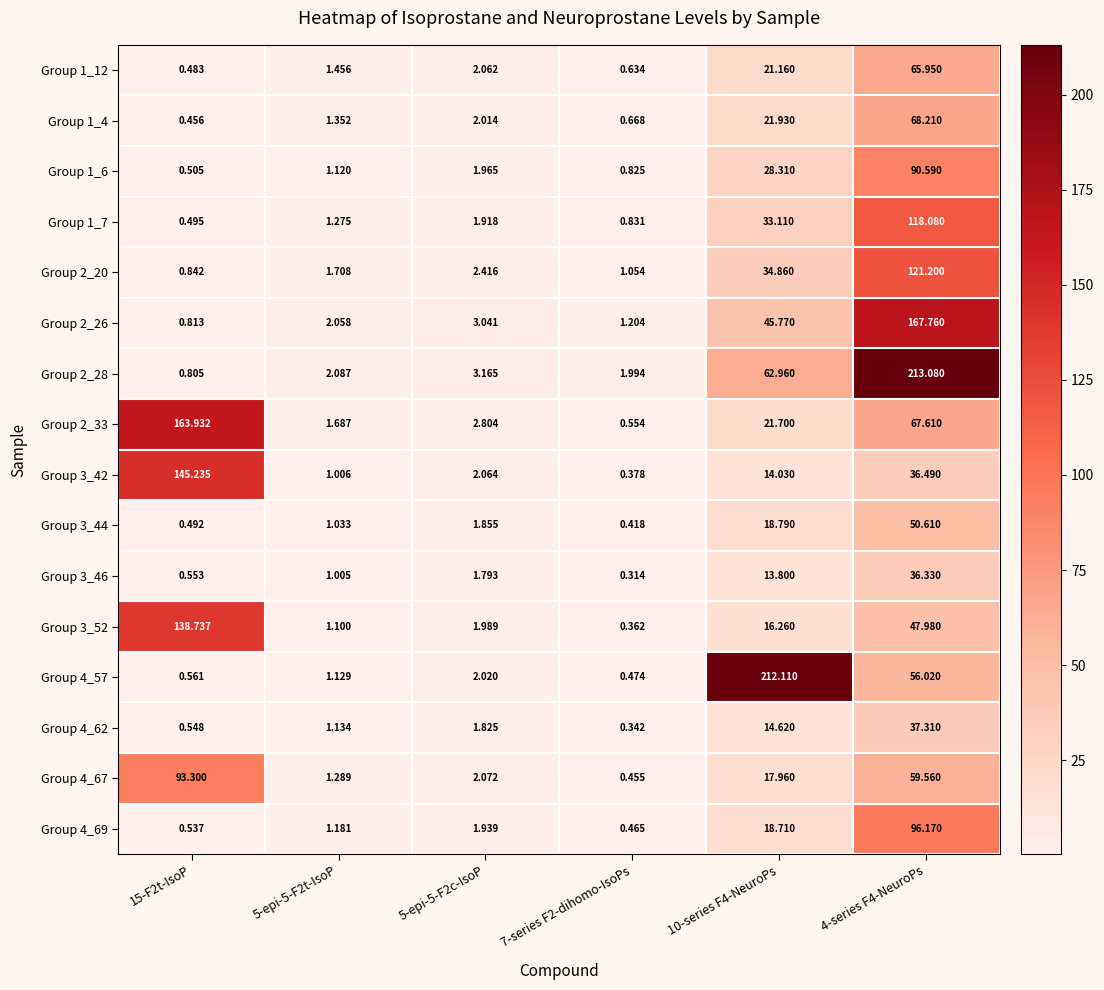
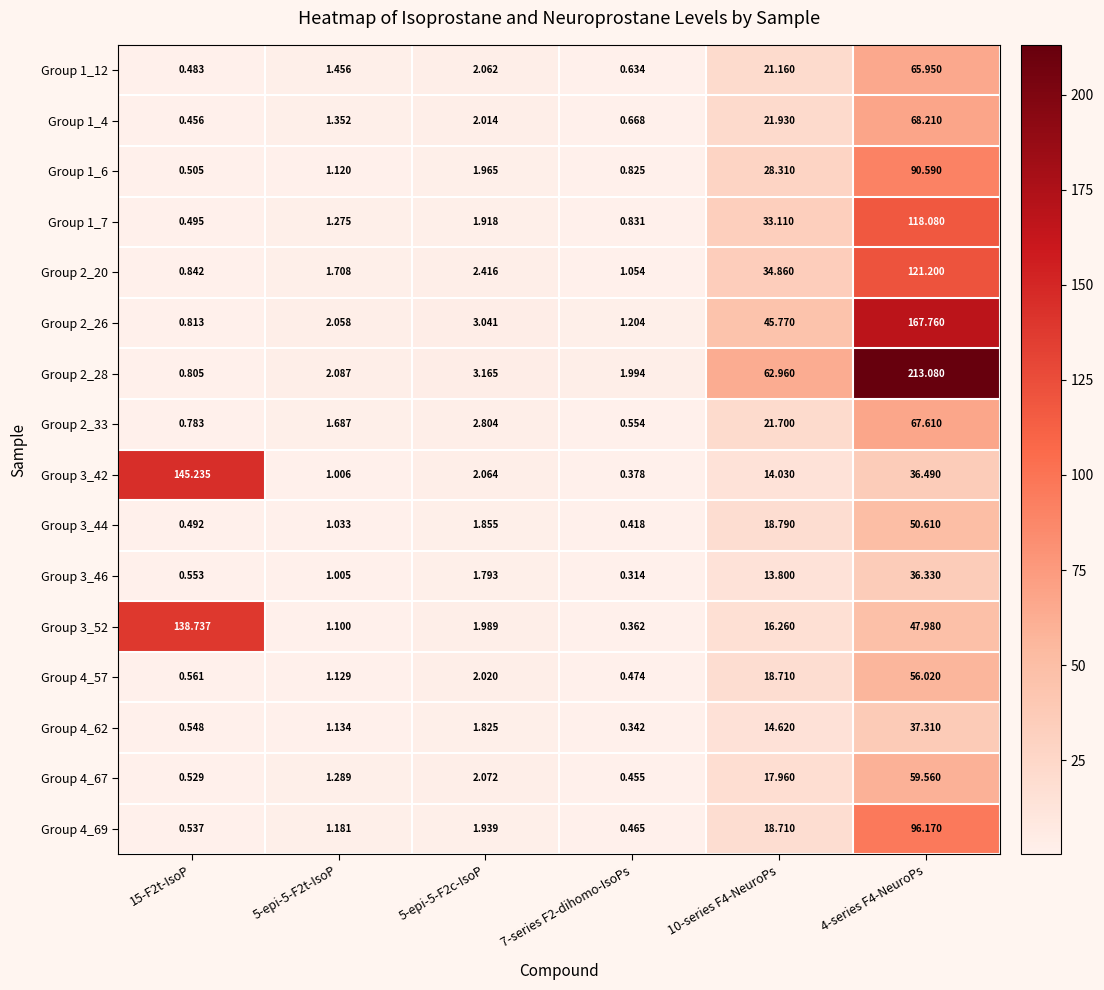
Group 2_33, 15-F2t-IsoP: 163.932 -> 0.783
Group 4_57, 10-series F4-NeuroPs: 212.110 -> 18.710
Group 4_67, 15-F2t-IsoP: 93.300 -> 0.529
